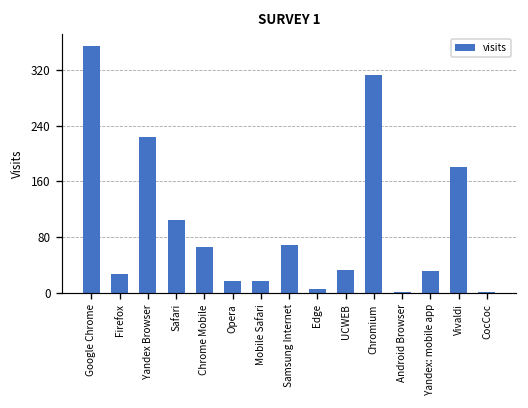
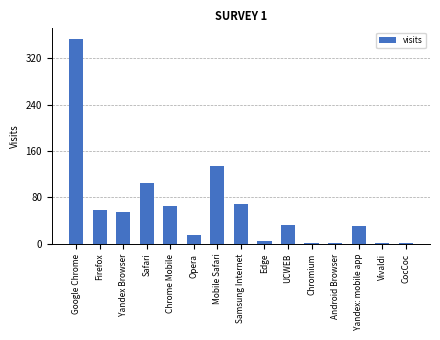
Firefox: 30 -> 60
Yandex Browser: 220 -> 50
Mobile Safari: 20 -> 130
Chromium: 310 -> 0
Vivaldi: 180 -> 0
